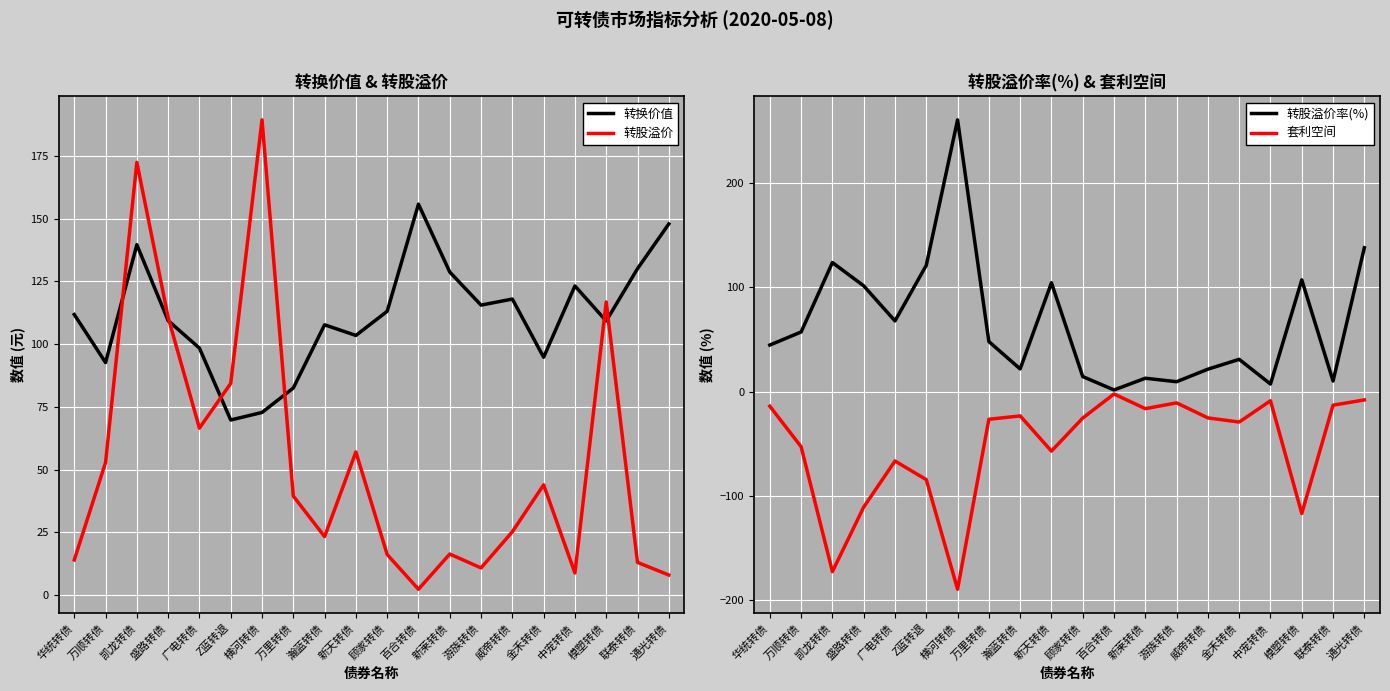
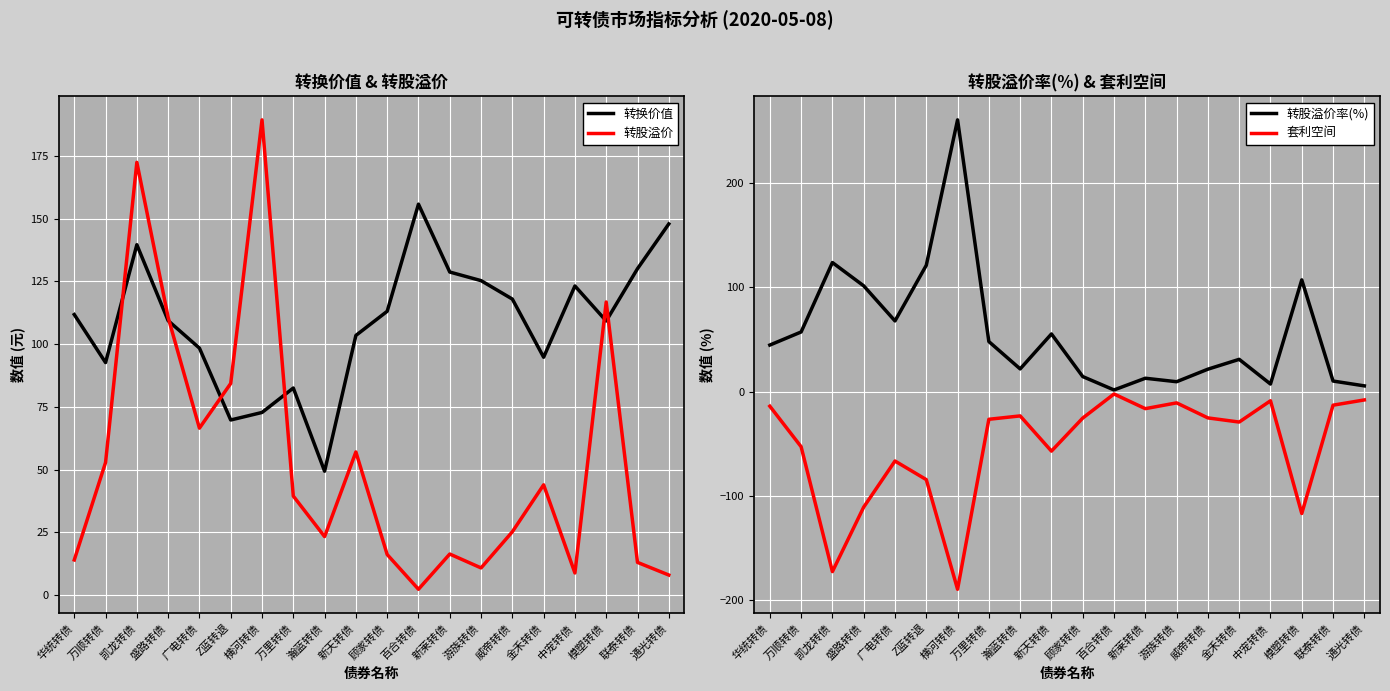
转换价值 & 转股溢价, 转换价值, 瀚蓝转债: 108 -> 49
转换价值 & 转股溢价, 转换价值, 游族转债: 116 -> 125
转股溢价率(%) & 套利空间, 转股溢价率(%), 新天转债: 104 -> 55
转股溢价率(%) & 套利空间, 转股溢价率(%), 通光转债: 138 -> 5
